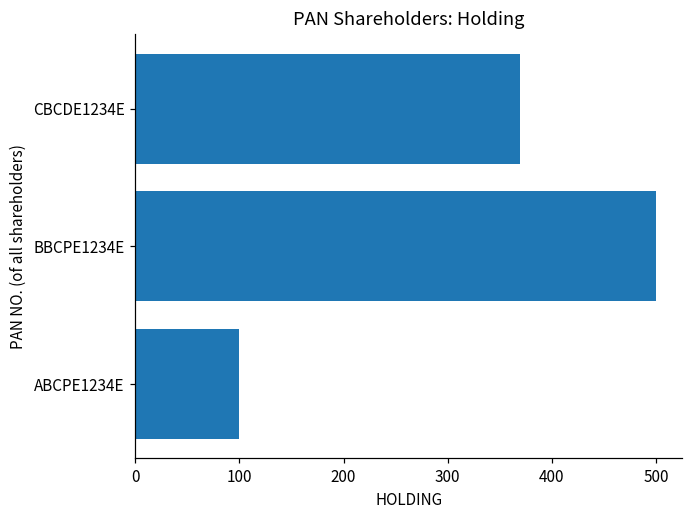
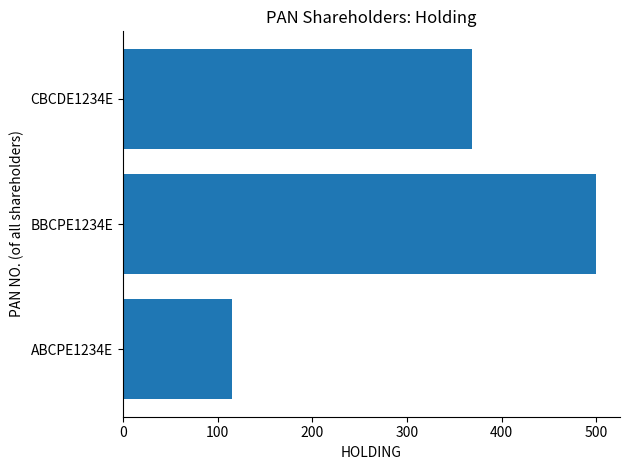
ABCPE1234E: 100 -> 120
